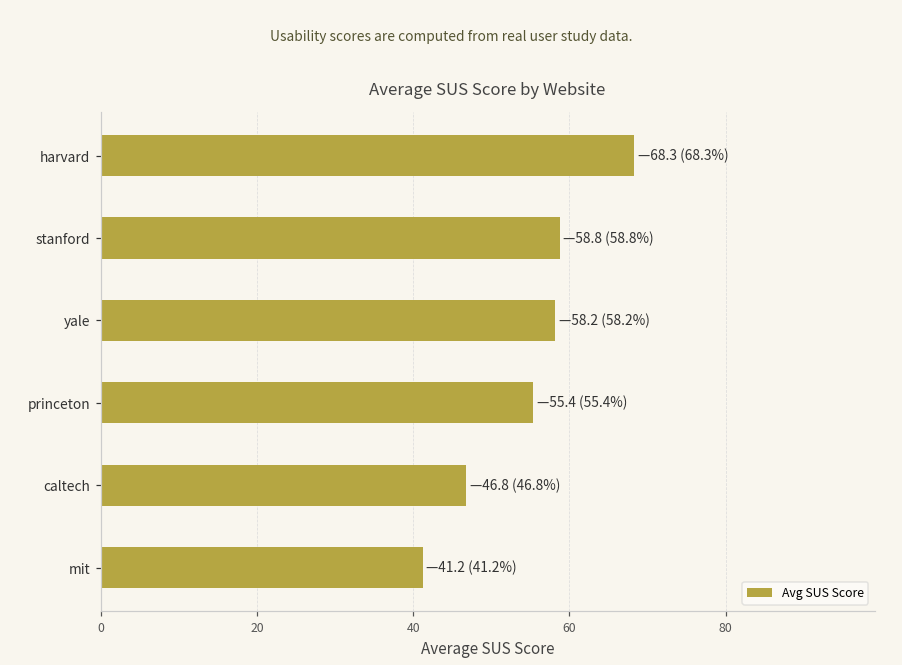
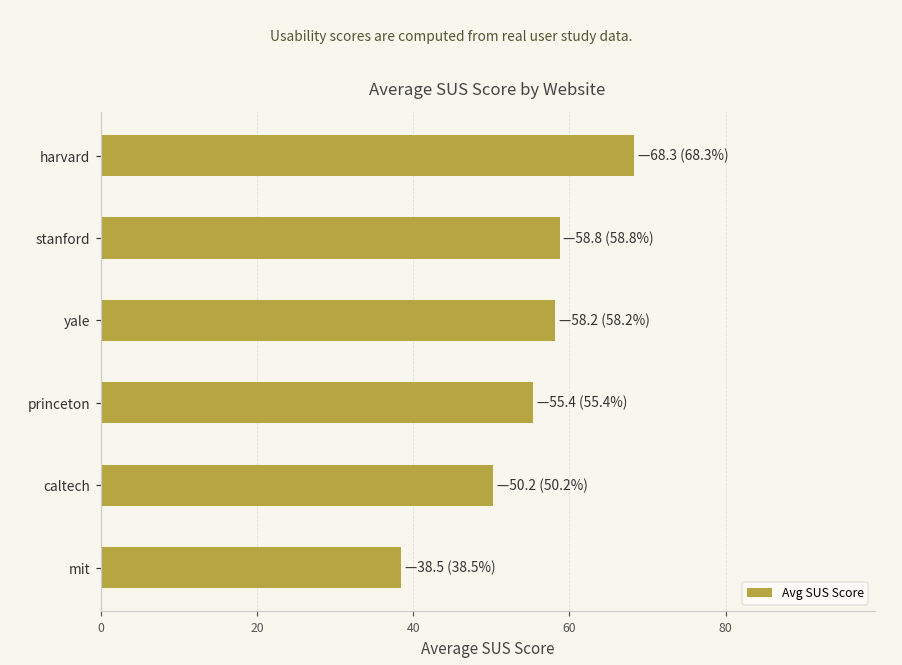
caltech: 46.8 (46.8%) -> 50.2 (50.2%)
mit: 41.2 (41.2%) -> 38.5 (38.5%)
